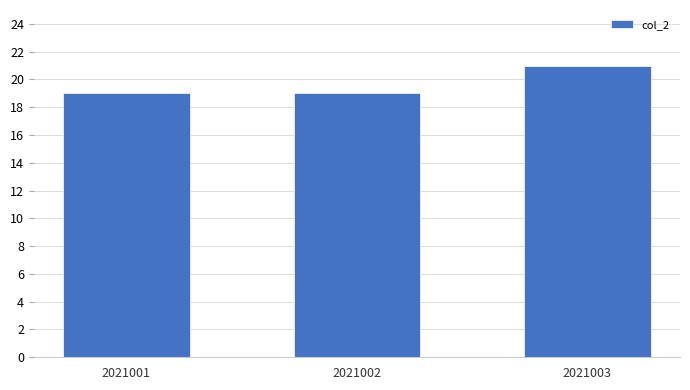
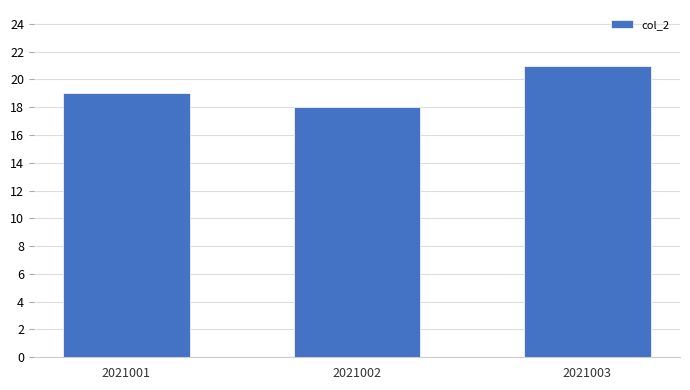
2021002: 19 -> 18
